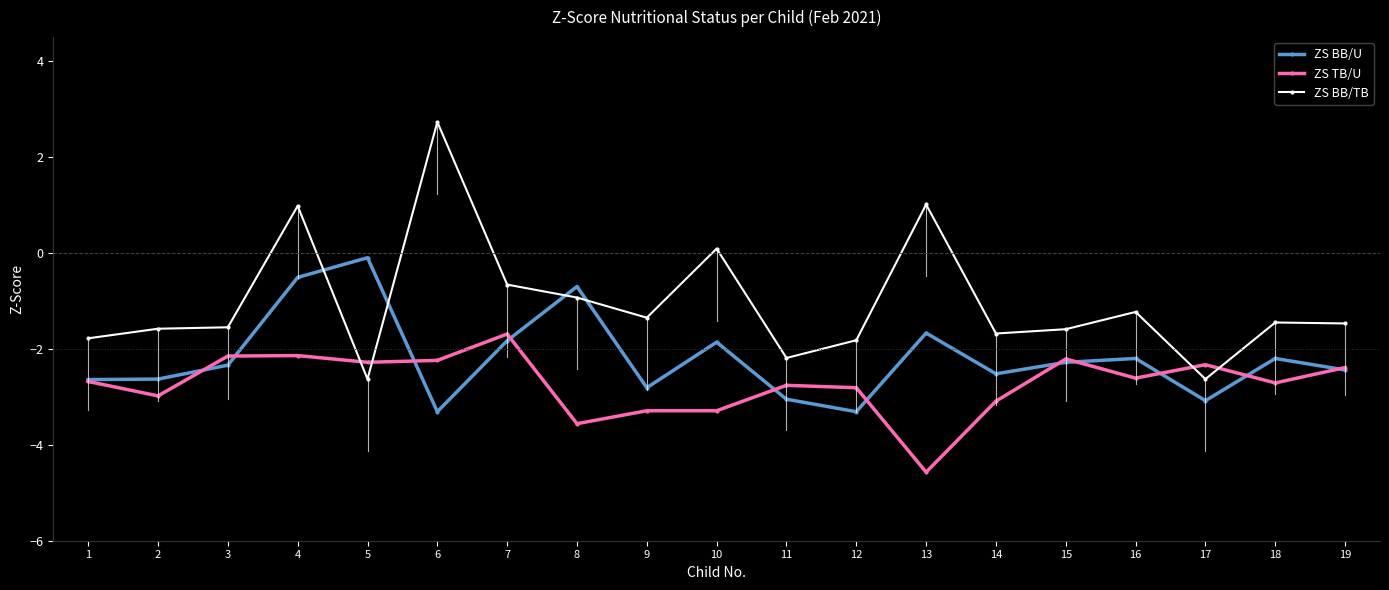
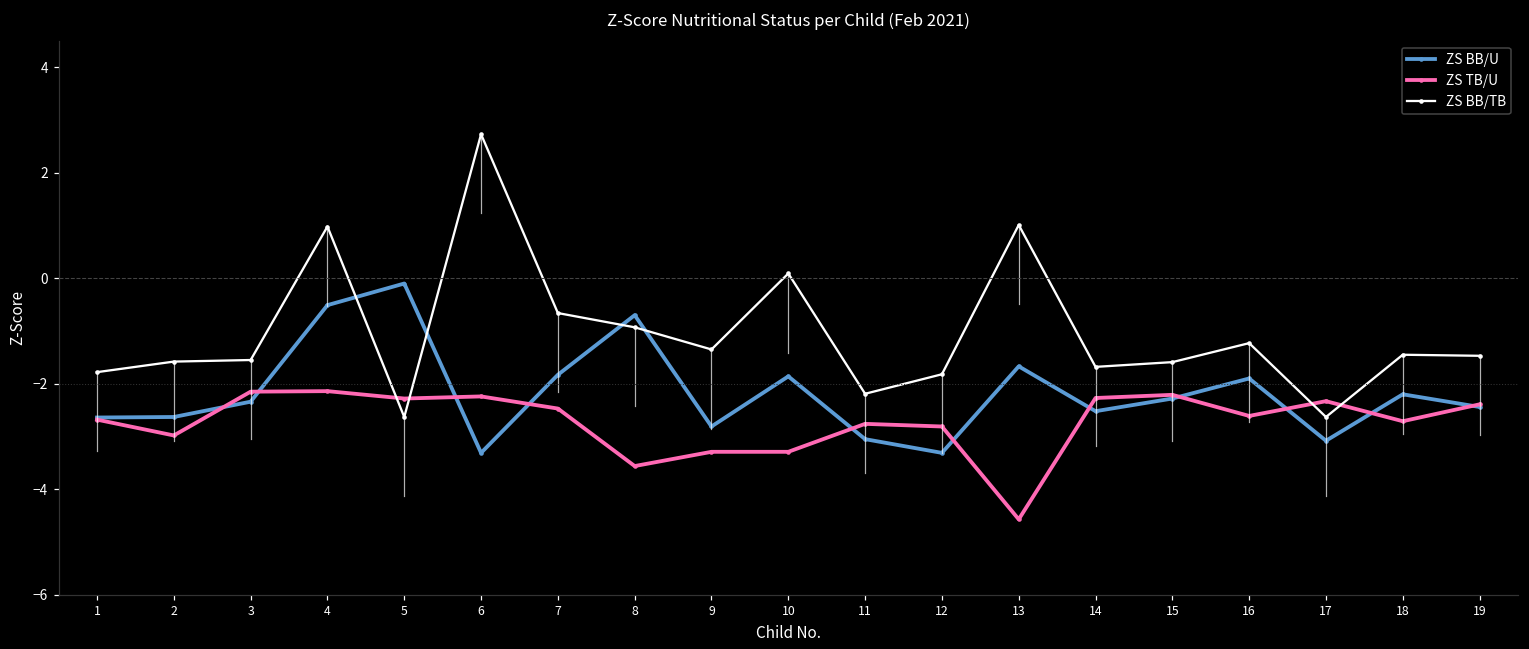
ZS TB/U, 7: -1.7 -> -2.5
ZS TB/U, 14: -3.1 -> -2.3
ZS BB/U, 16: -2.2 -> -1.9
